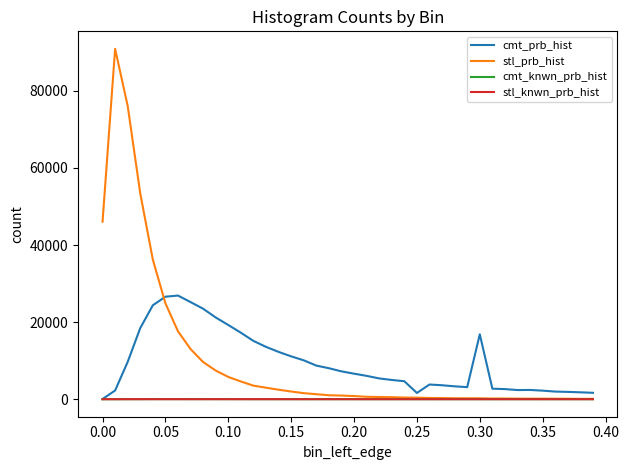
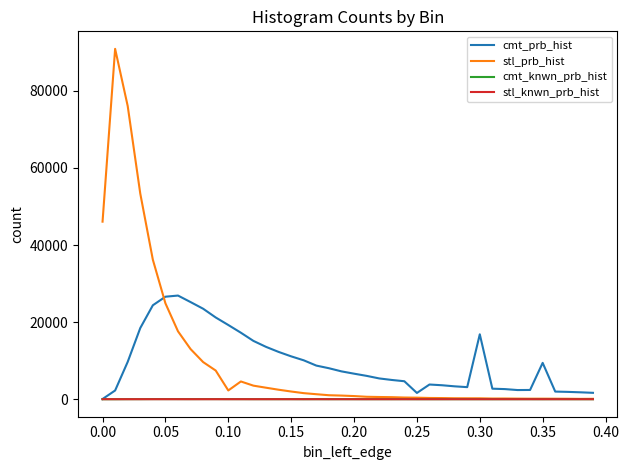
stl_prb_hist, 0.10: 6000 -> 2000
cmt_prb_hist, 0.35: 2000 -> 9000
